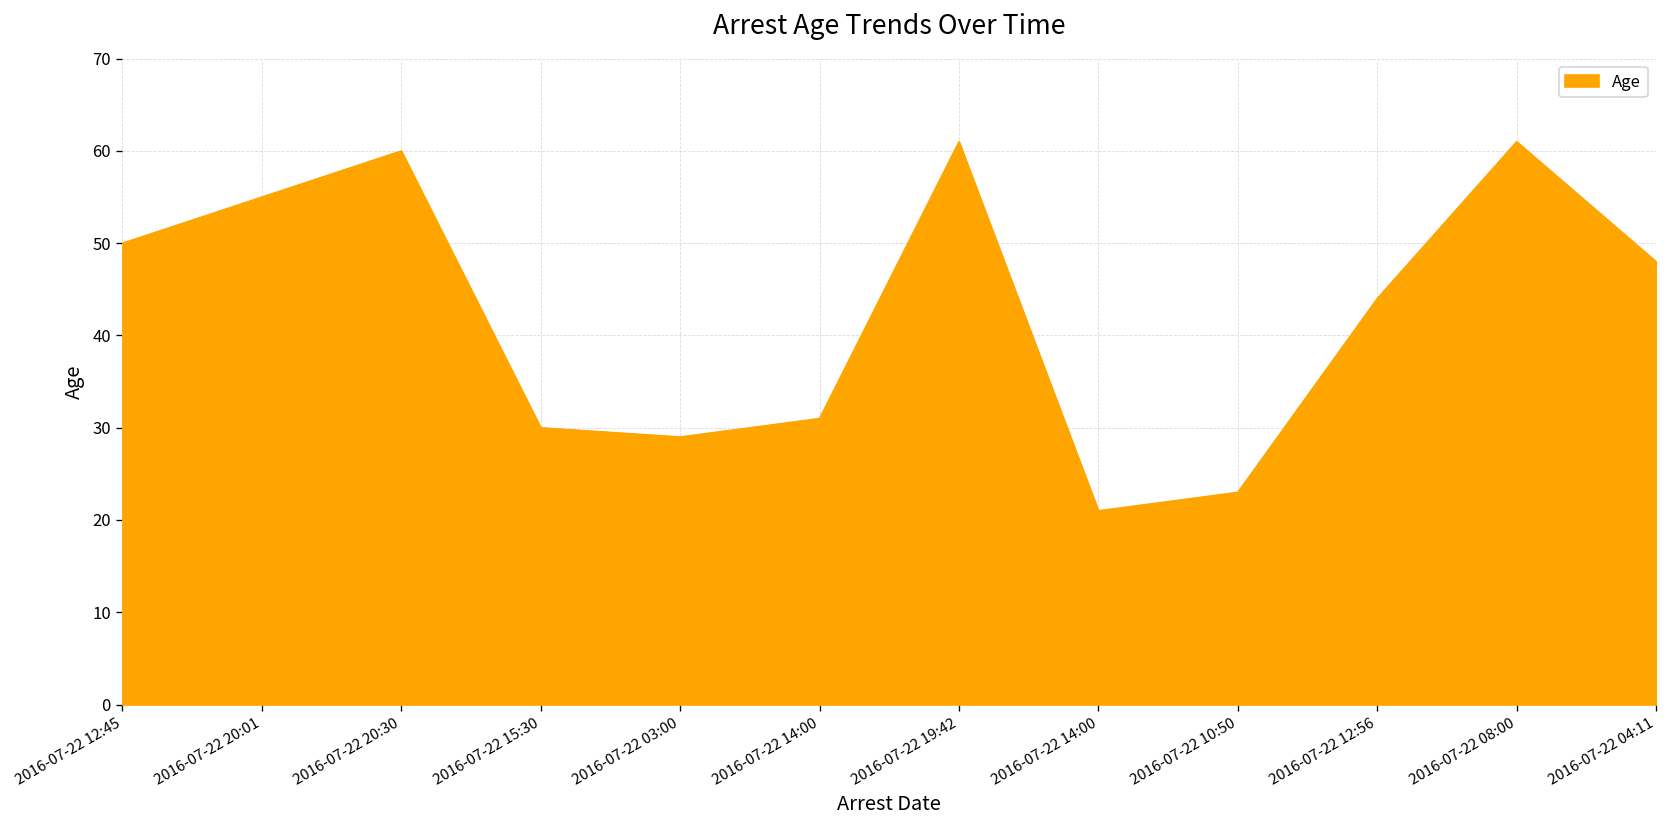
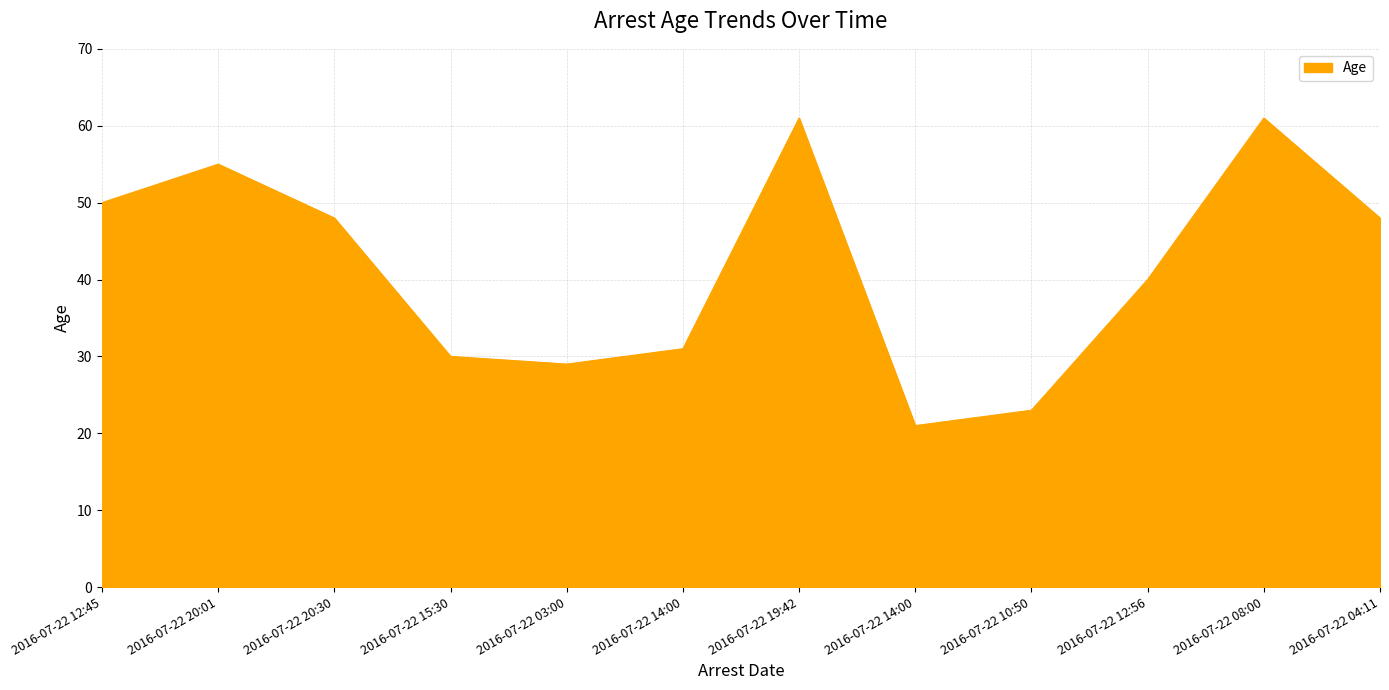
2016-07-22 20:30: 60 -> 48
2016-07-22 12:56: 44 -> 40
